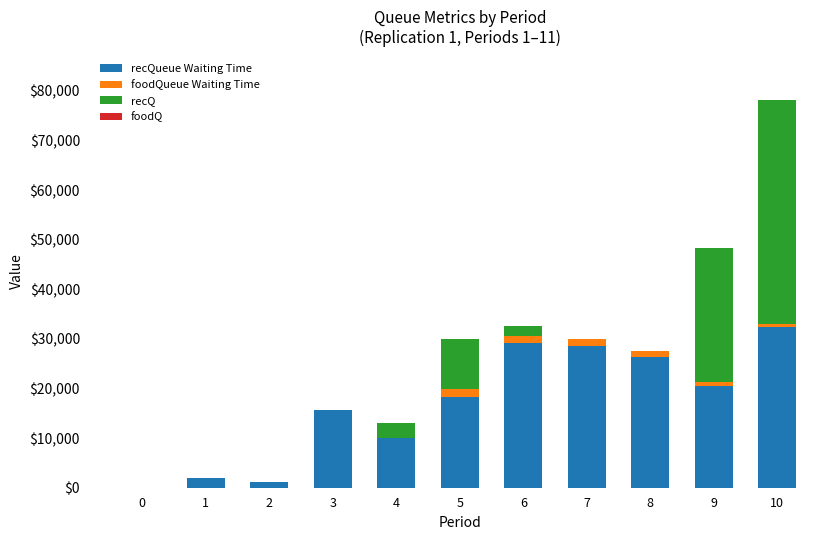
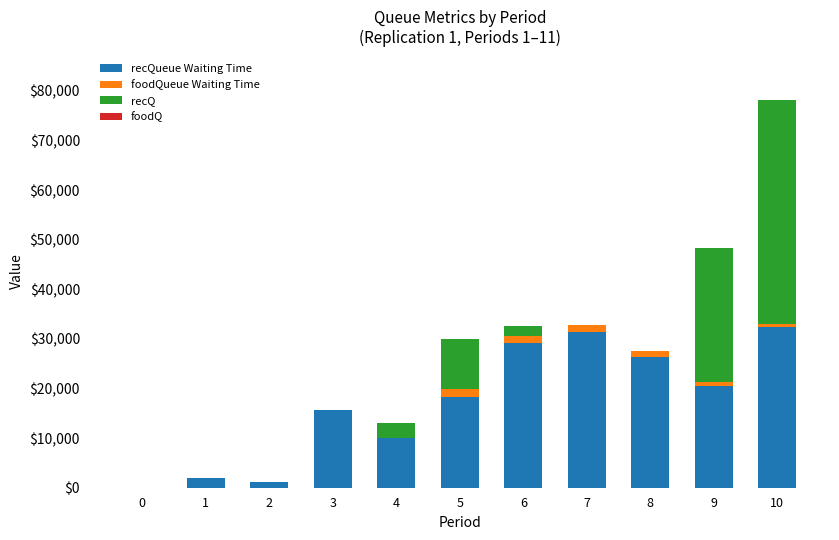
recQueue Waiting Time, 7: $28,000 -> $31,000
